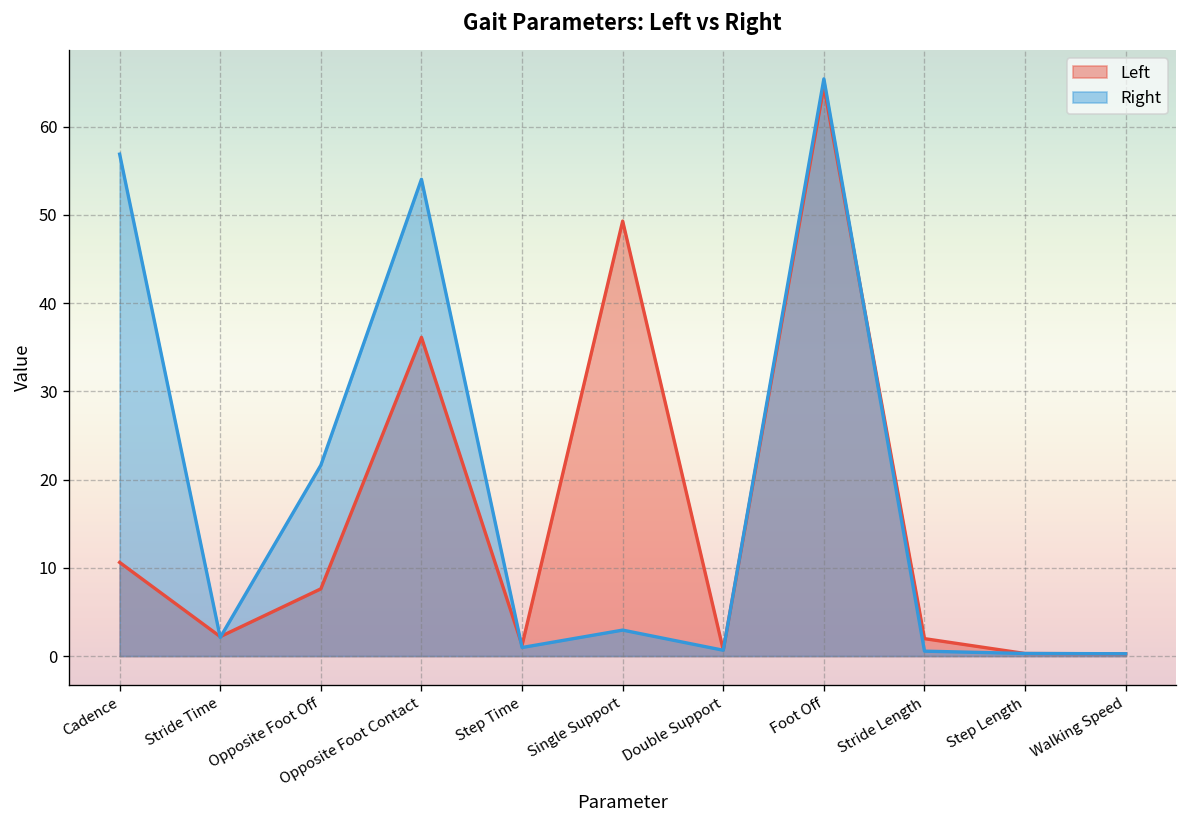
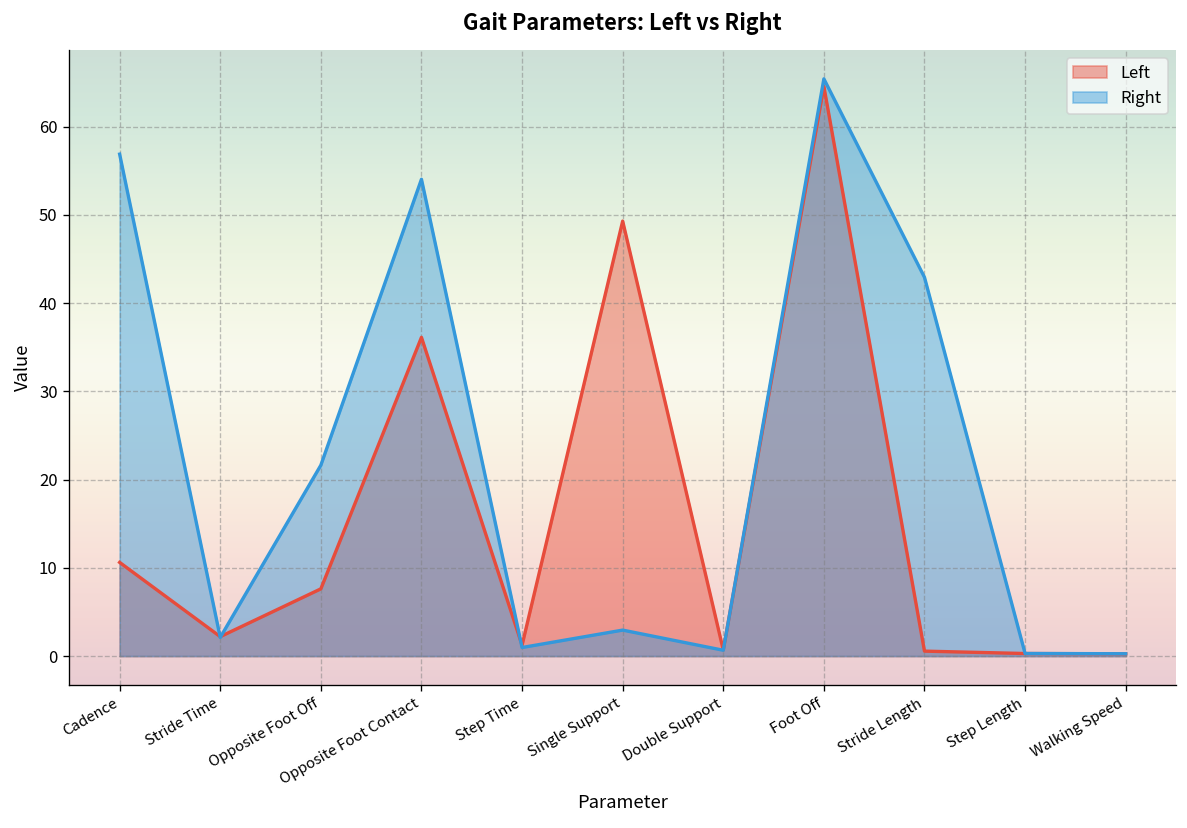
Left, Stride Length: 2 -> 1
Right, Stride Length: 1 -> 43
